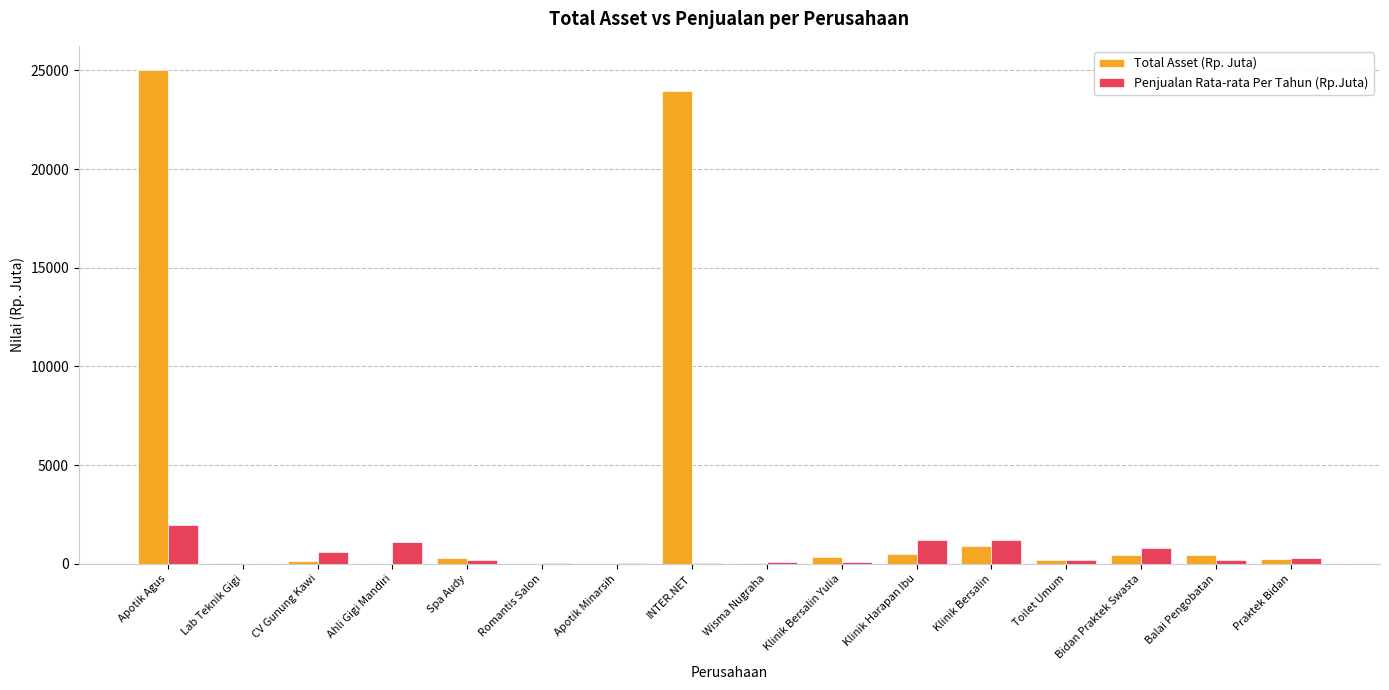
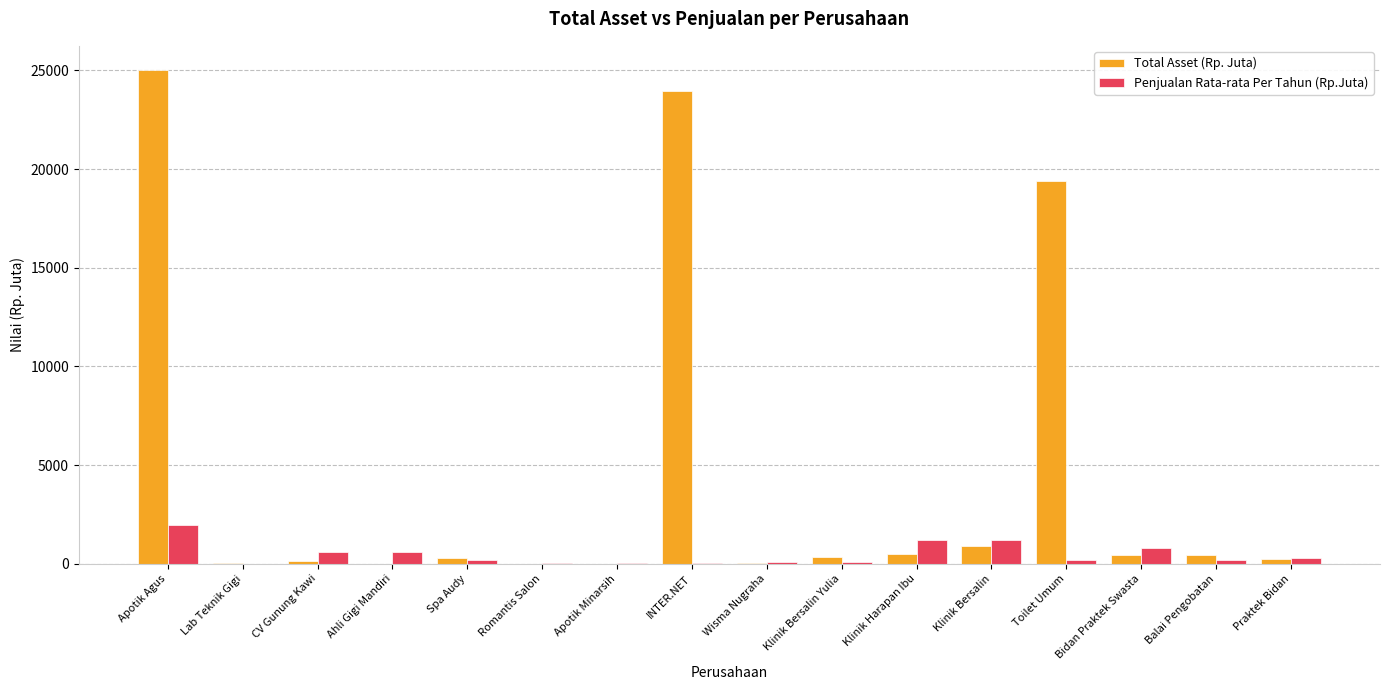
Penjualan Rata-rata Per Tahun (Rp.Juta), Ahli Gigi Mandiri: 1100 -> 600
Total Asset (Rp. Juta), Toilet Umum: 200 -> 19400
